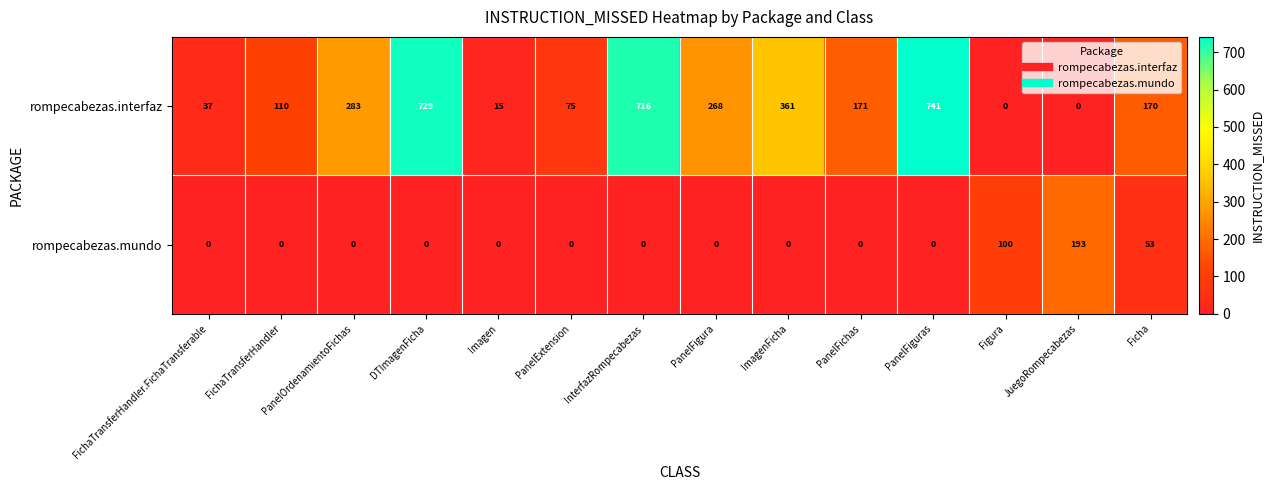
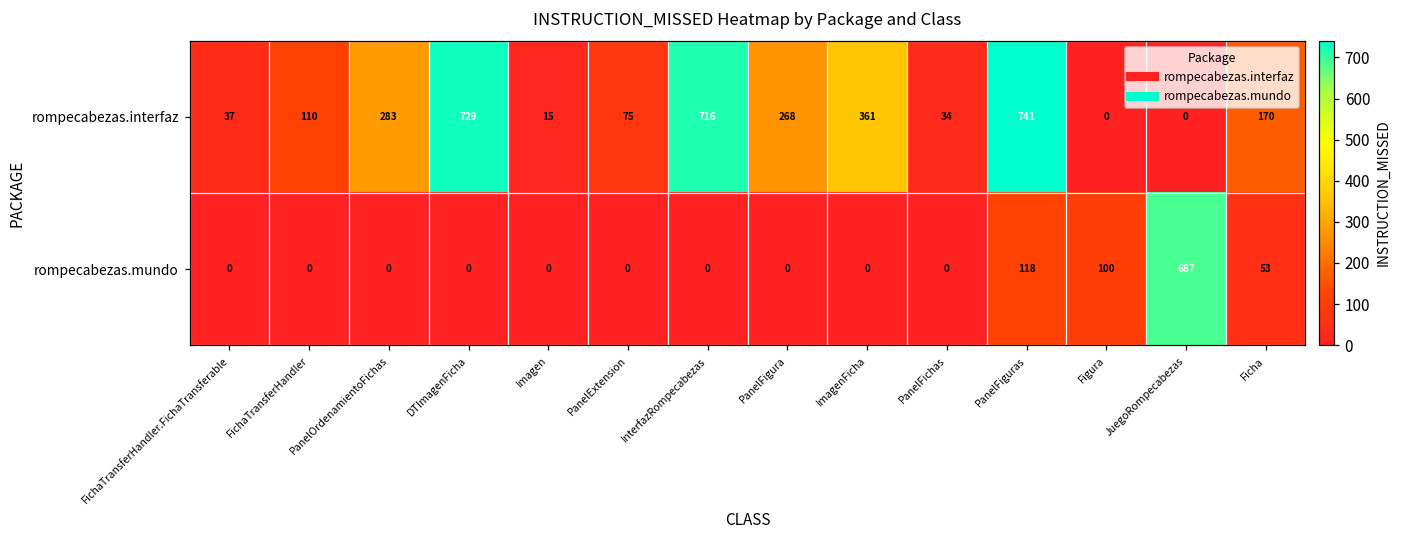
rompecabezas.interfaz, PanelFichas: 171 -> 34
rompecabezas.mundo, PanelFiguras: 0 -> 118
rompecabezas.mundo, JuegoRompecabezas: 193 -> 687
